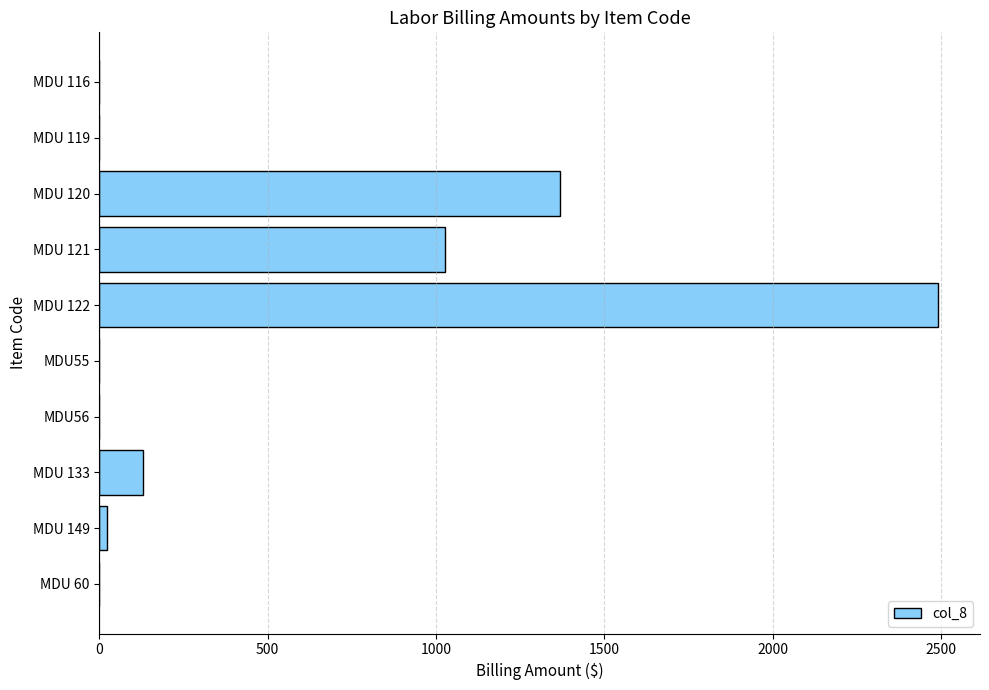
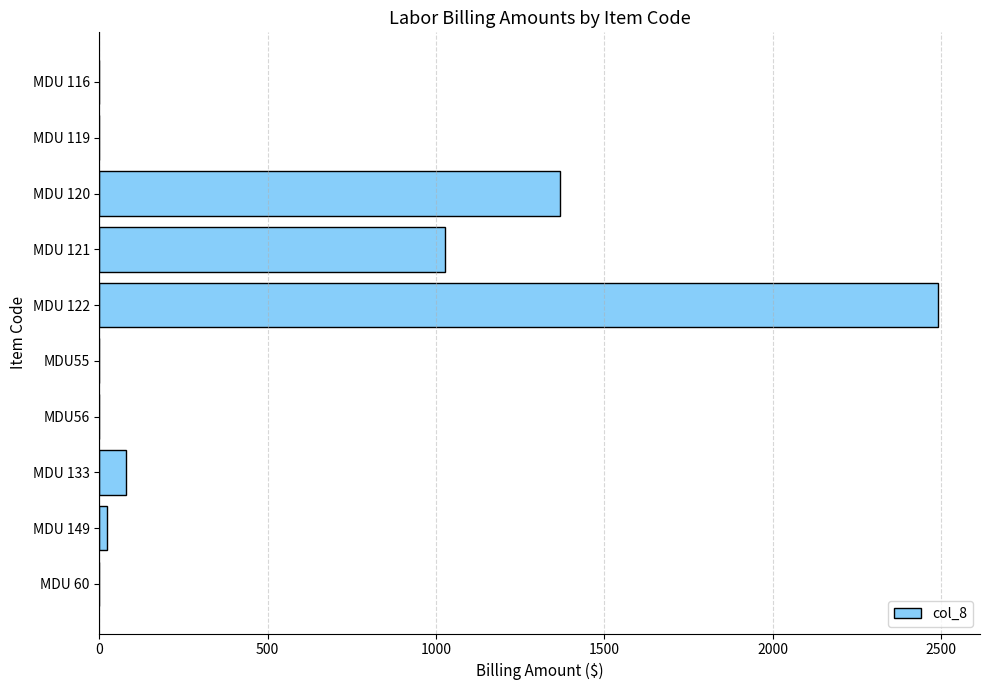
MDU 133: 130 -> 80
